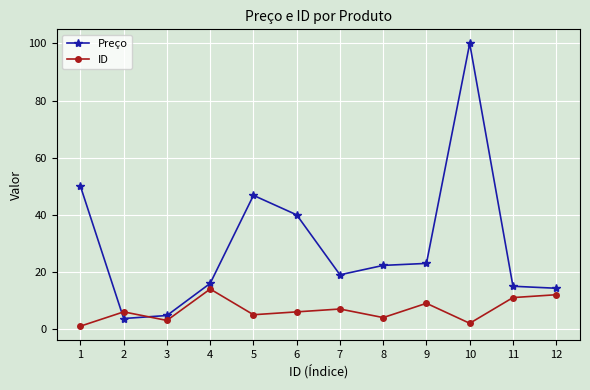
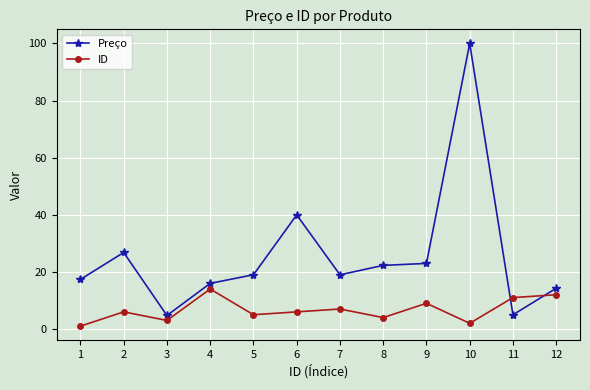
Preço, 1: 50 -> 17
Preço, 2: 4 -> 27
Preço, 5: 47 -> 19
Preço, 11: 15 -> 5
